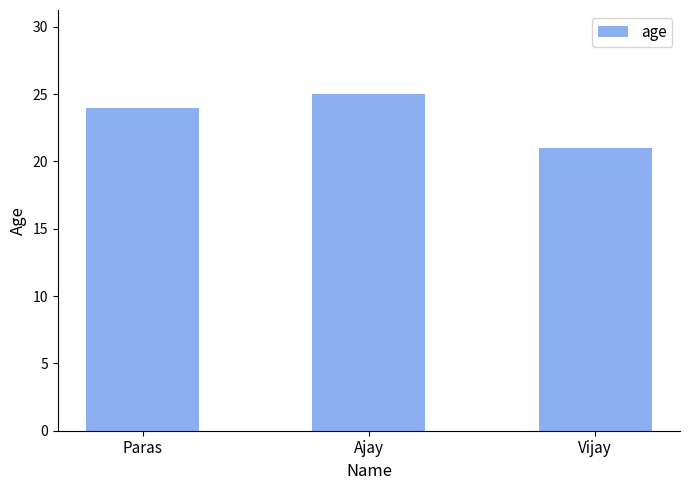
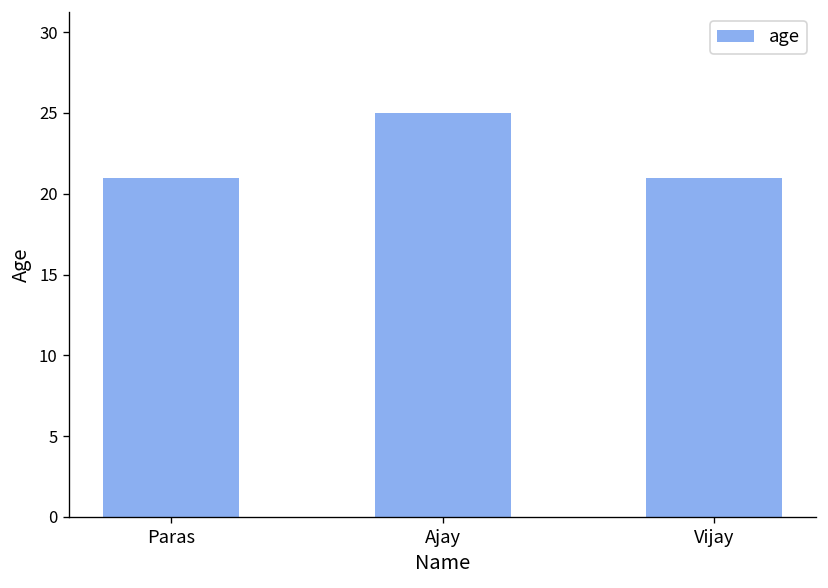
Paras: 24 -> 21
